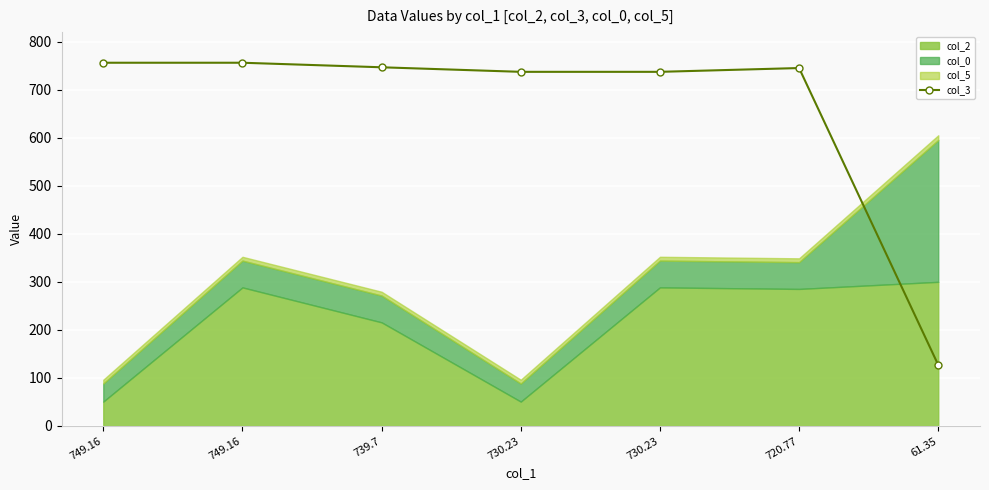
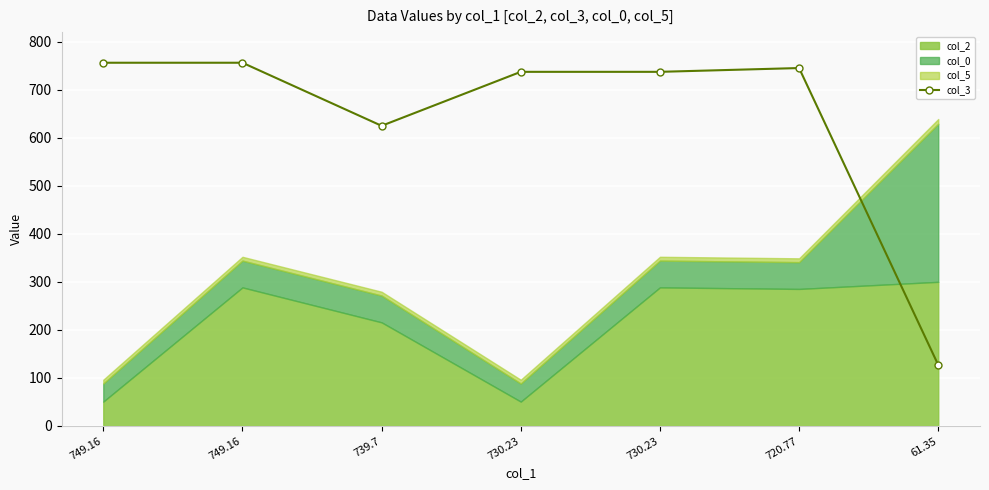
col_3, 739.7: 750 -> 620
col_0, 61.35: 300 -> 330
